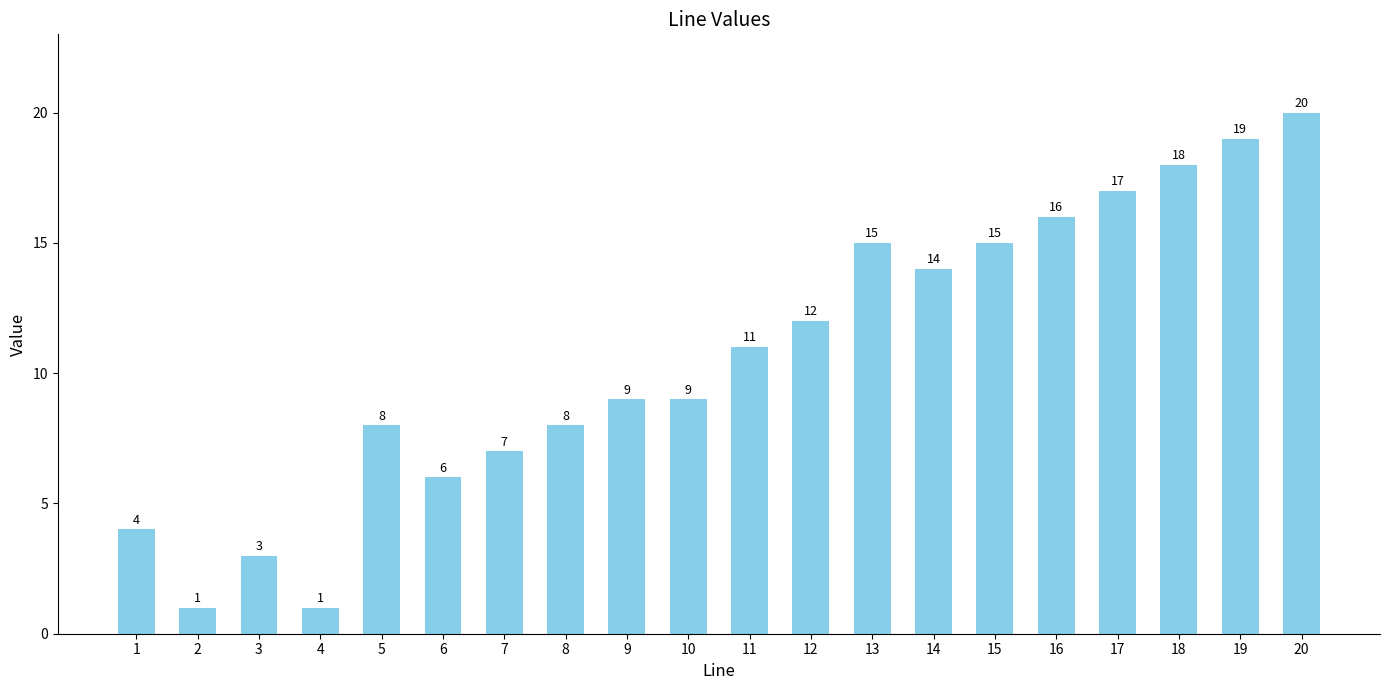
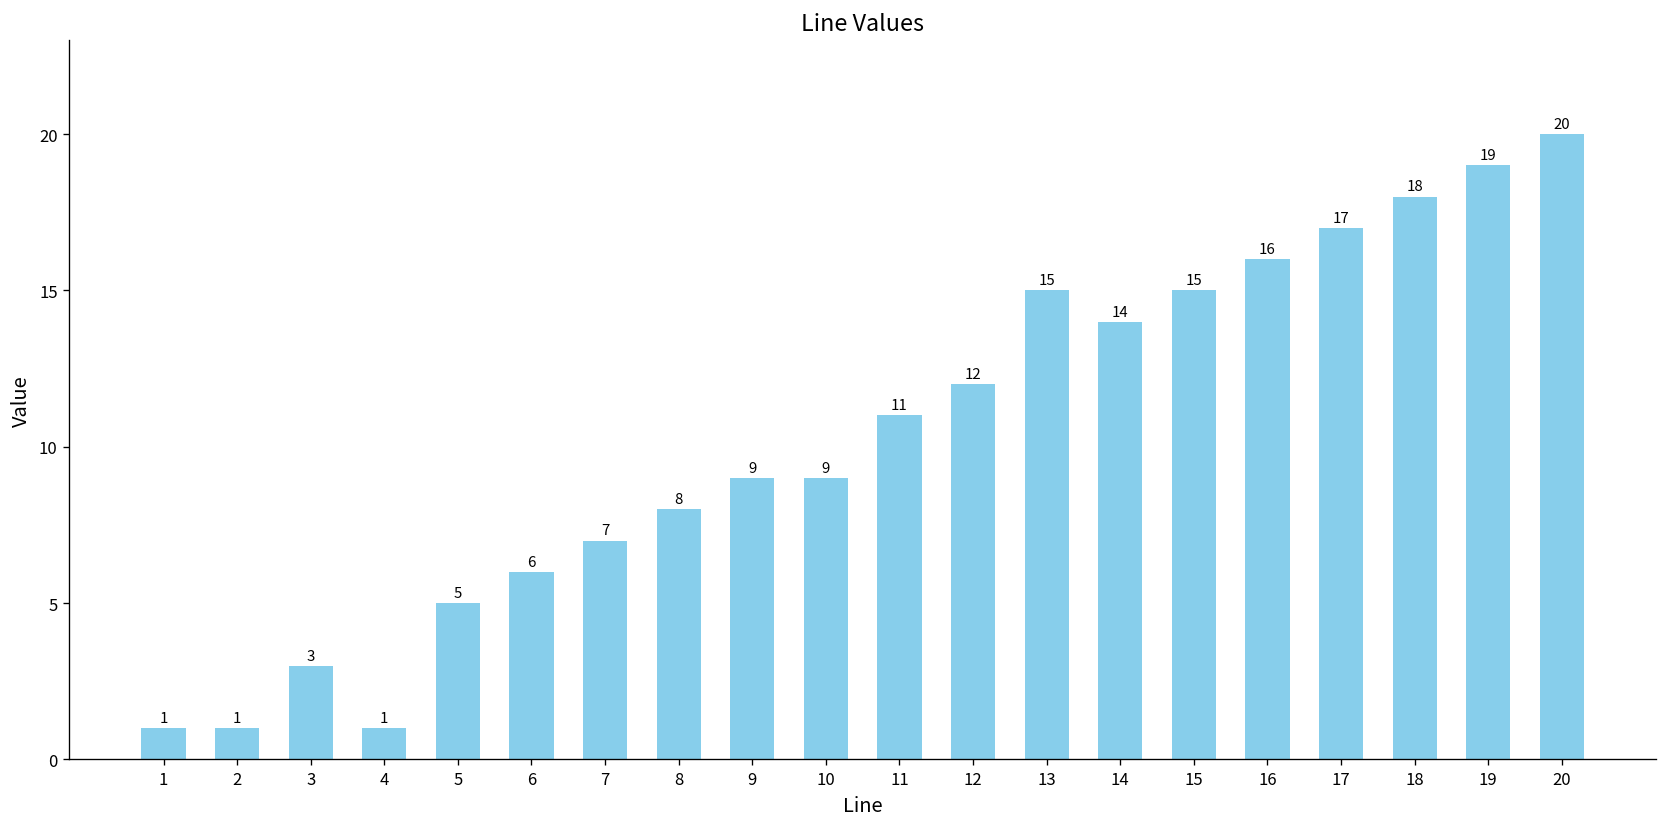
1: 4 -> 1
5: 8 -> 5
